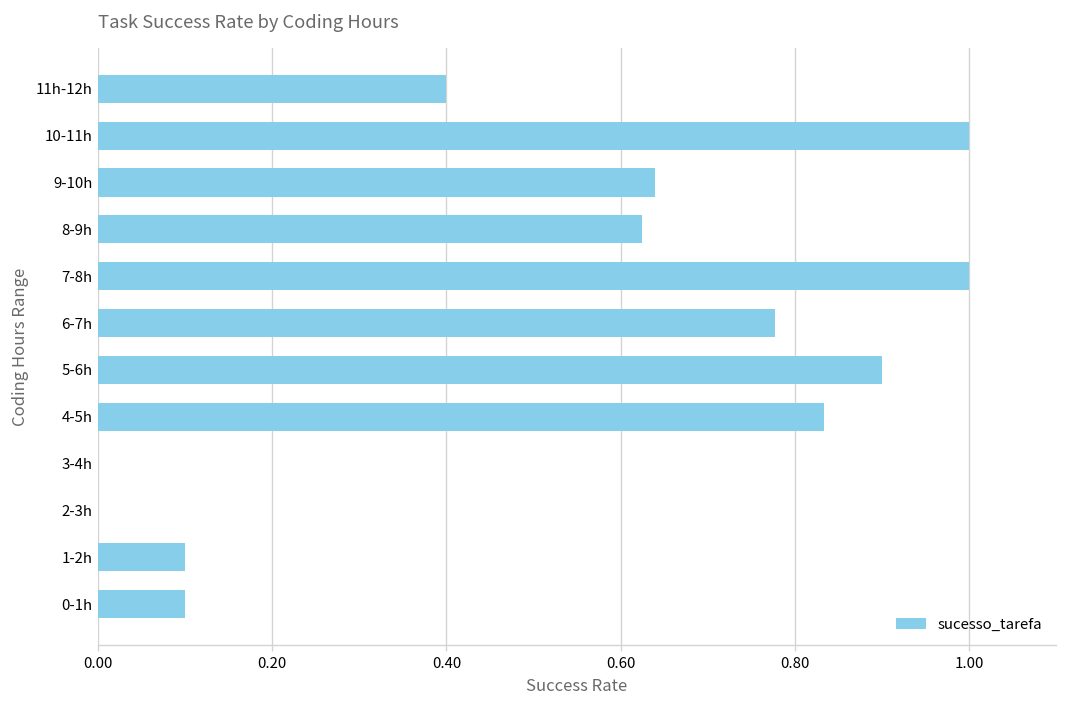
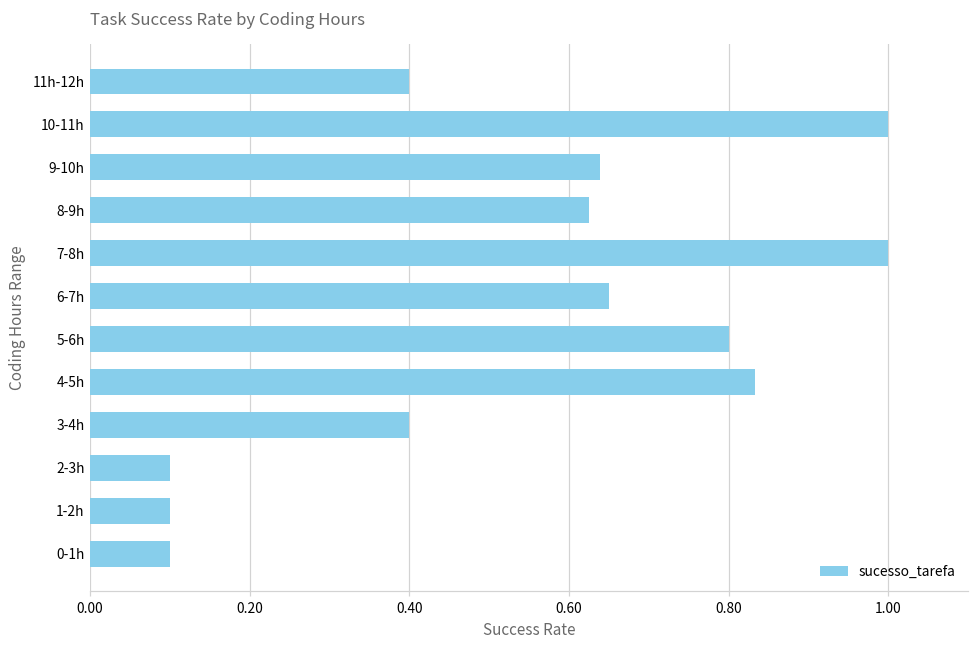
6-7h: 0.78 -> 0.65
5-6h: 0.9 -> 0.8
3-4h: 0.0 -> 0.4
2-3h: 0.0 -> 0.1
